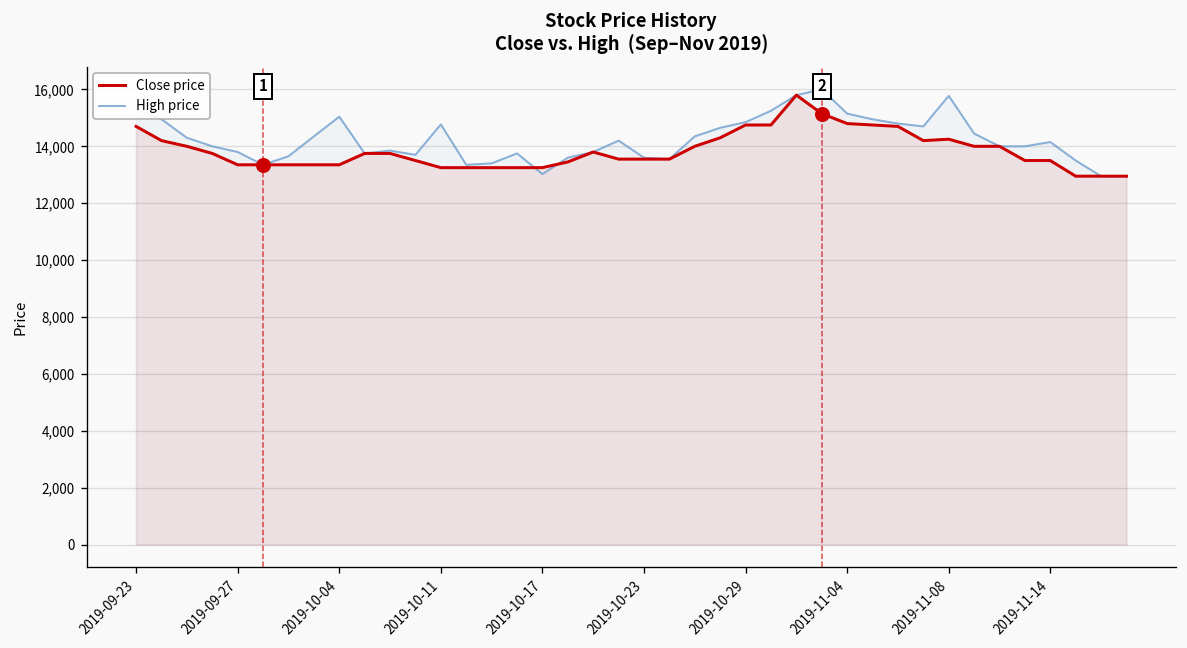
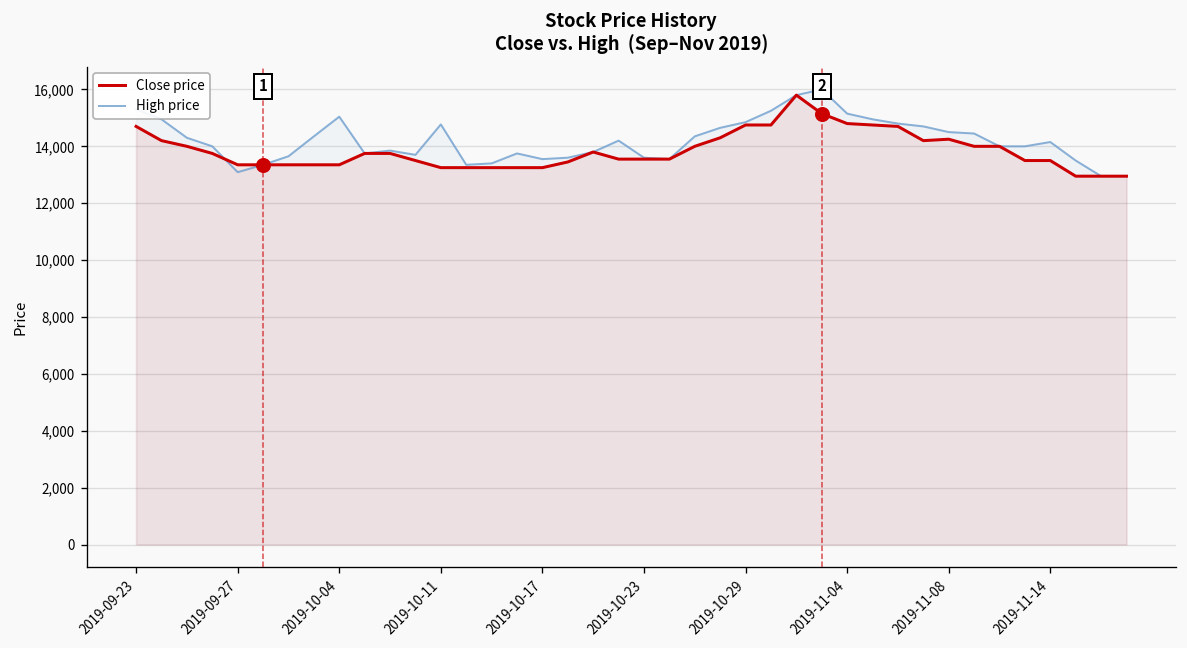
High price, 2019-09-27: 13,800 -> 13,100
High price, 2019-10-17: 13,000 -> 13,600
High price, 2019-11-08: 15,800 -> 14,500
